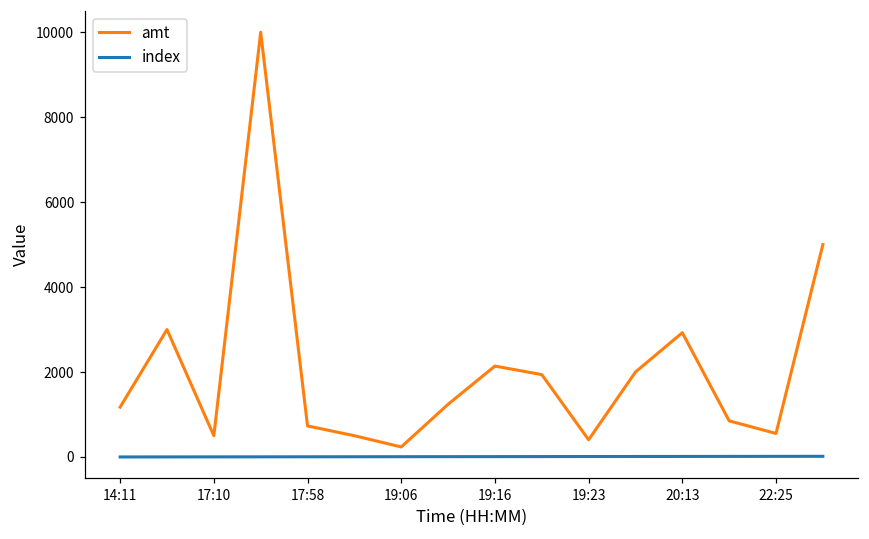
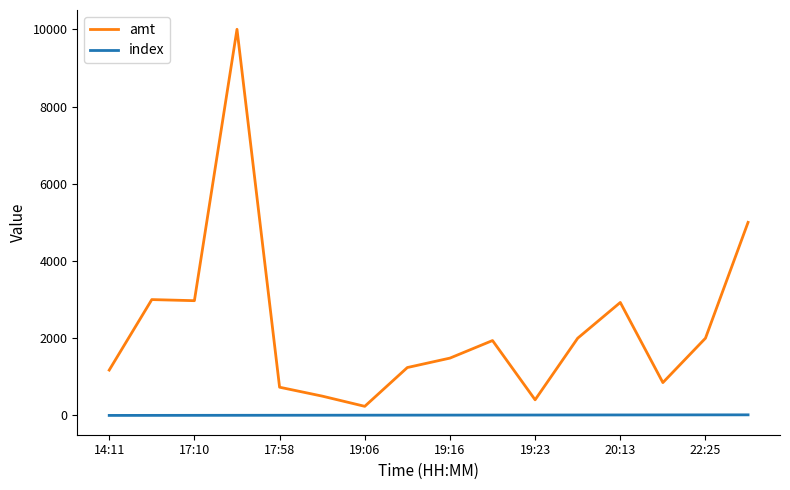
amt, 17:10: 500 -> 3000
amt, 19:16: 2100 -> 1500
amt, 22:25: 600 -> 2000
